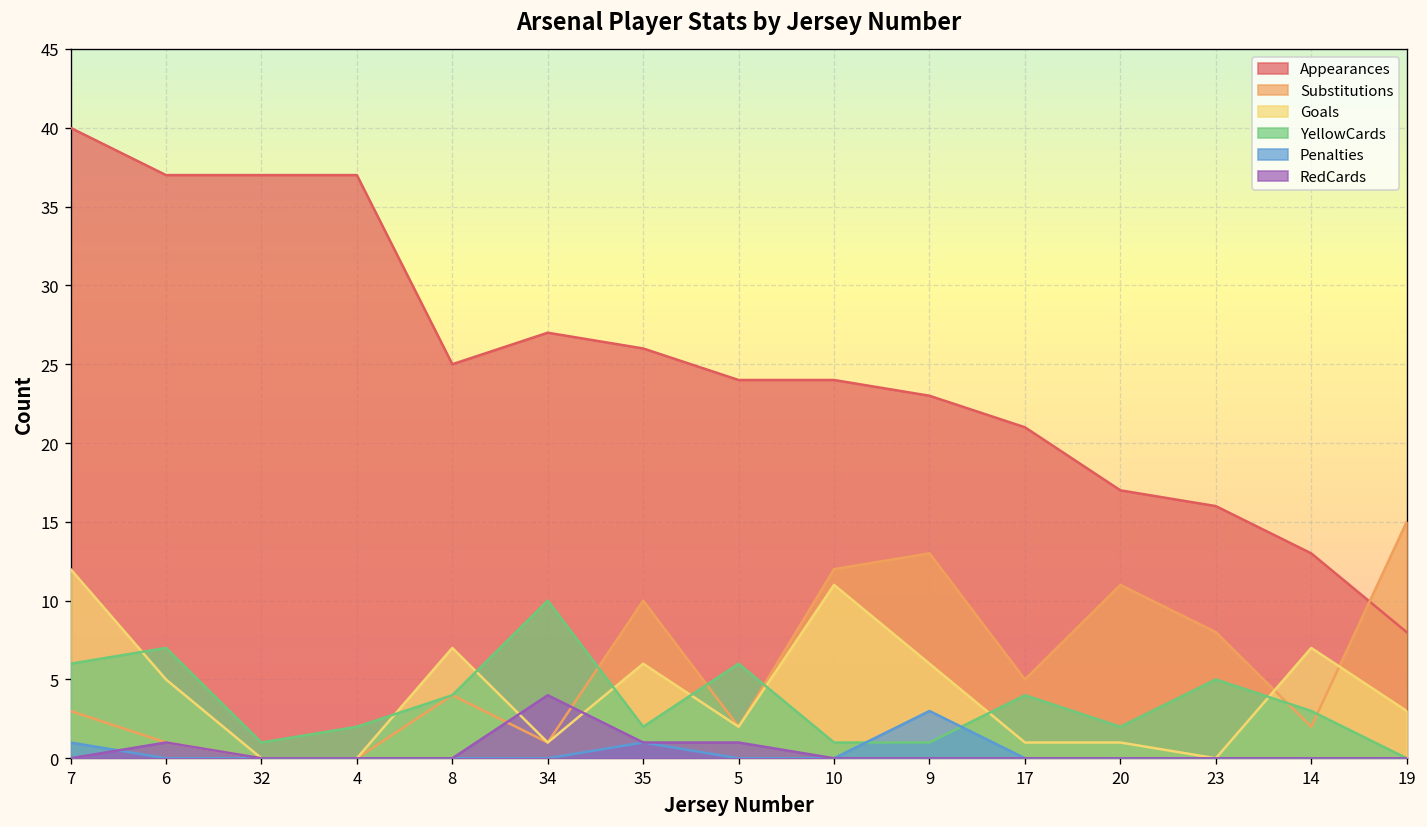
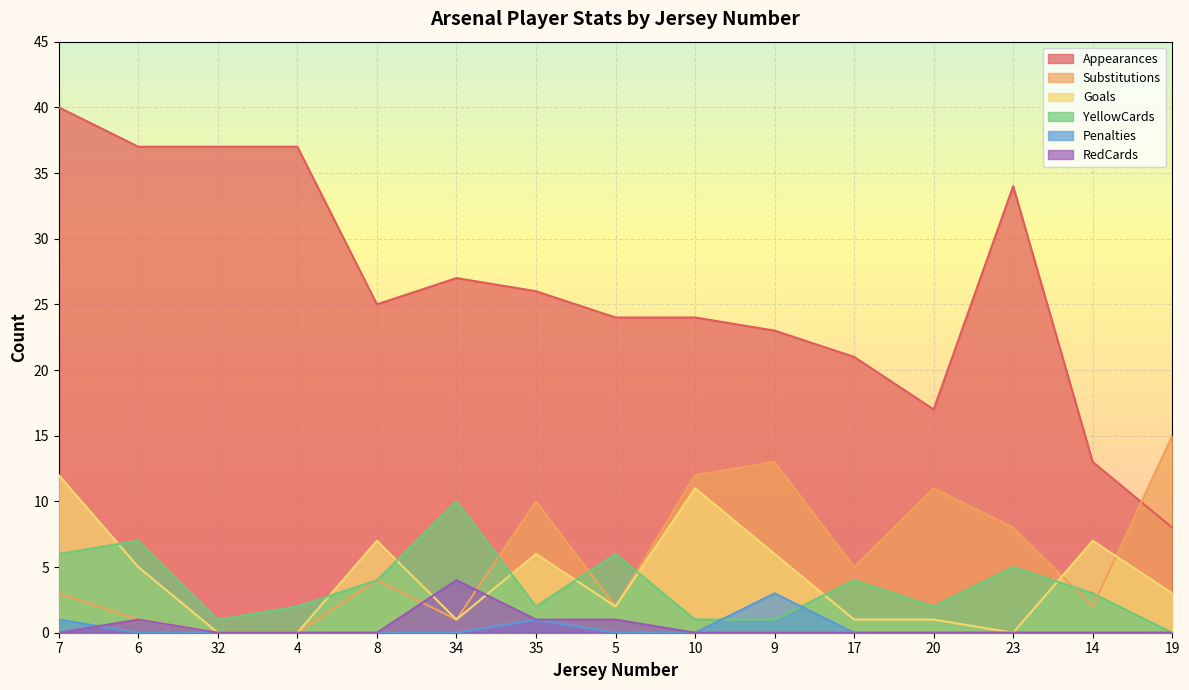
Appearances, 23: 16 -> 34
